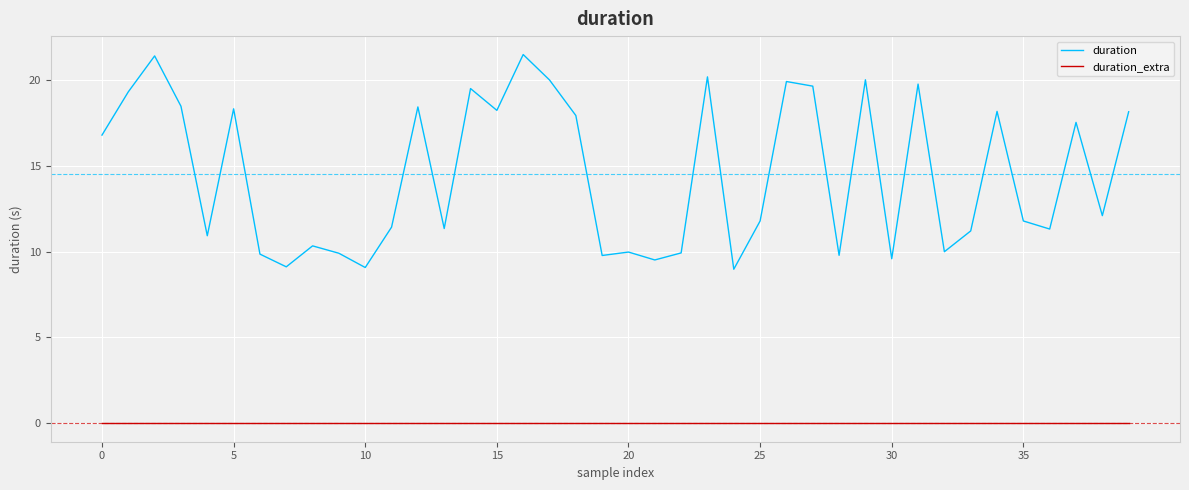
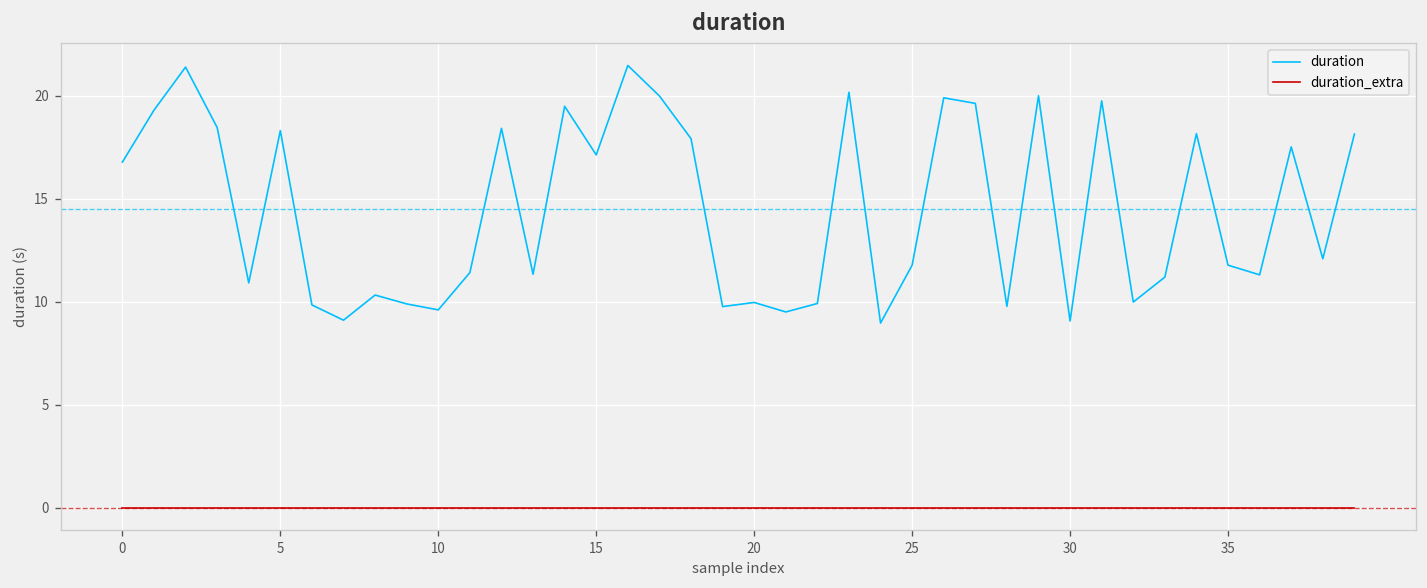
duration, 10: 9.1 -> 9.6
duration, 15: 18.2 -> 17.1
duration, 30: 9.6 -> 9.1
